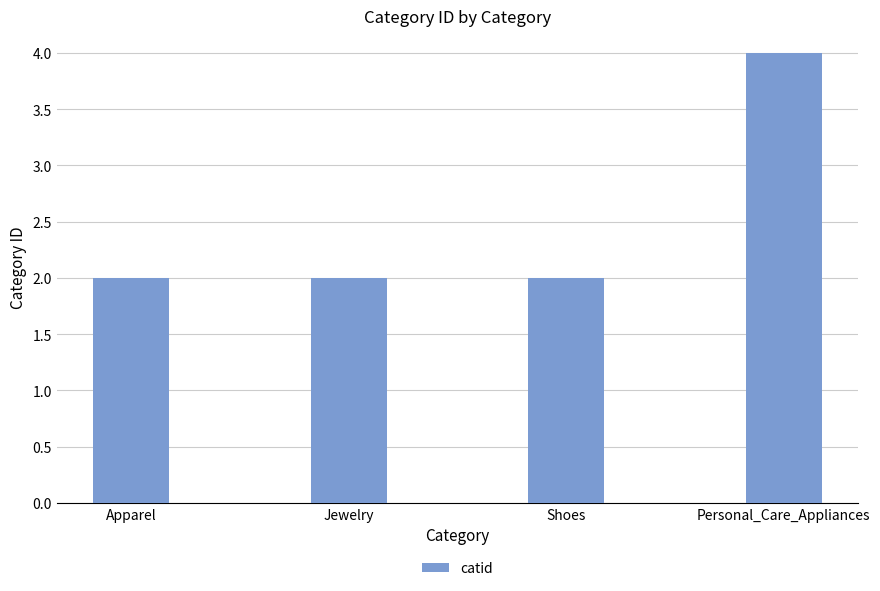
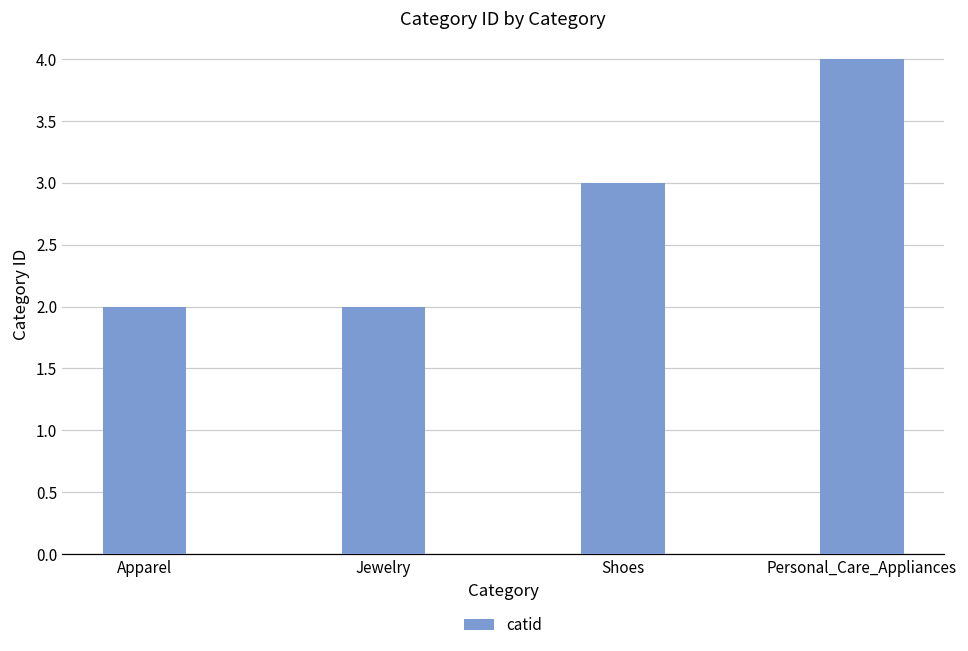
Shoes: 2 -> 3
